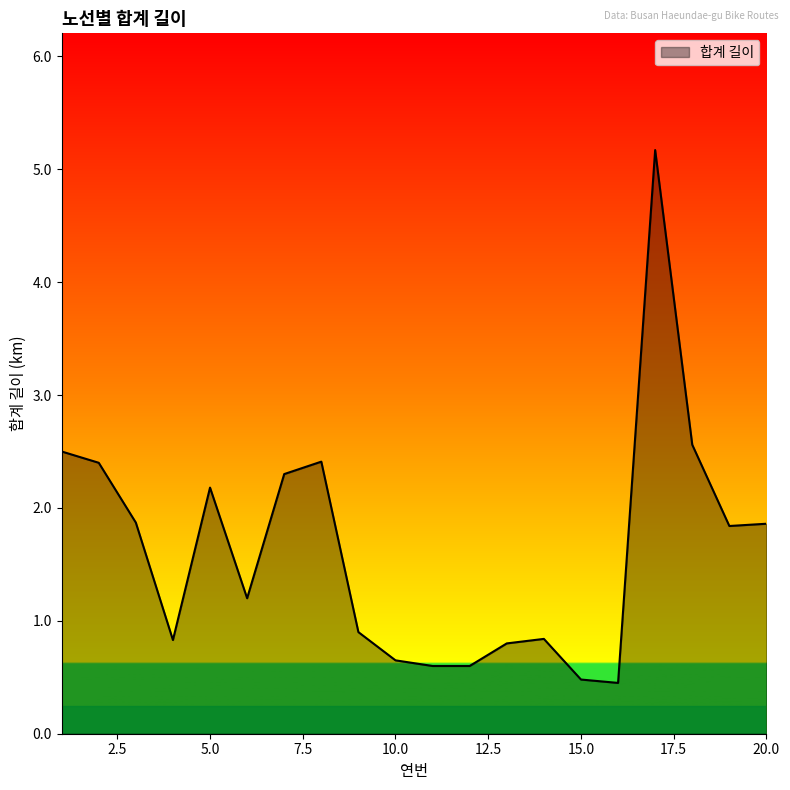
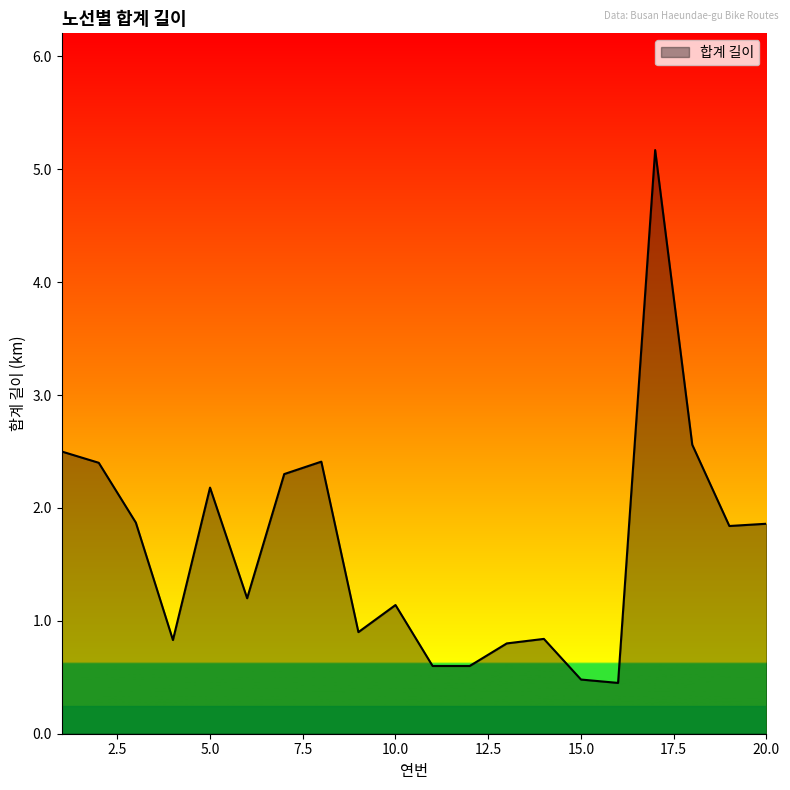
10.0: 0.65 -> 1.14
